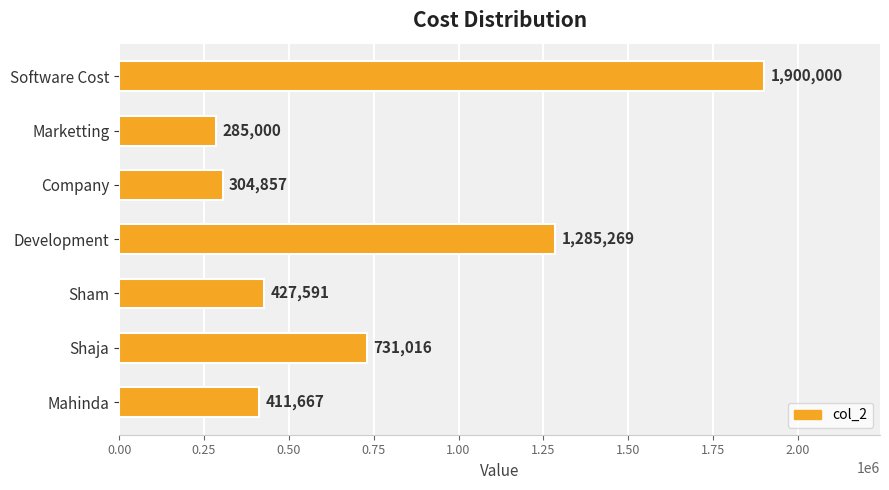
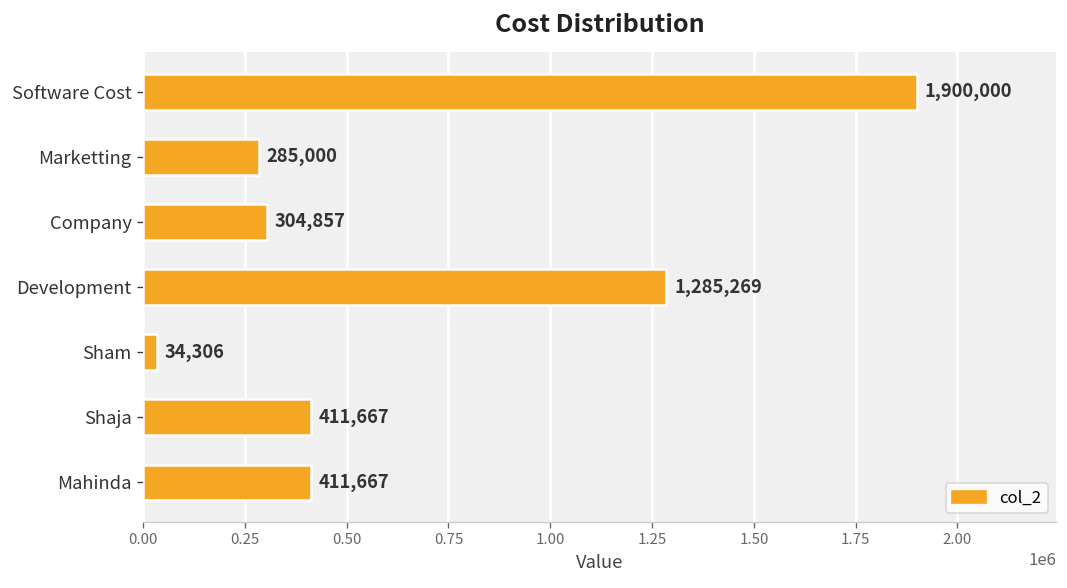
Sham: 427,591 -> 34,306
Shaja: 731,016 -> 411,667
